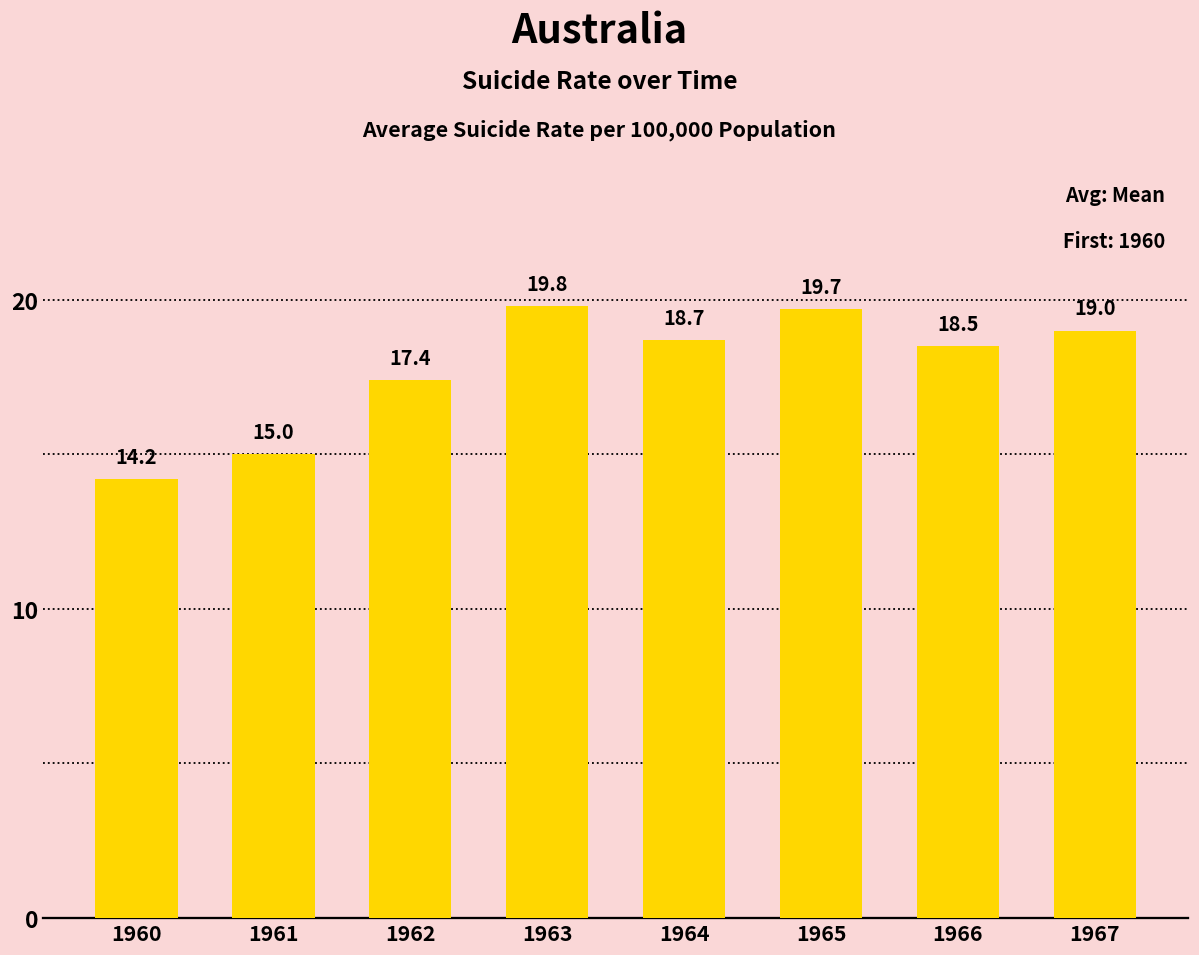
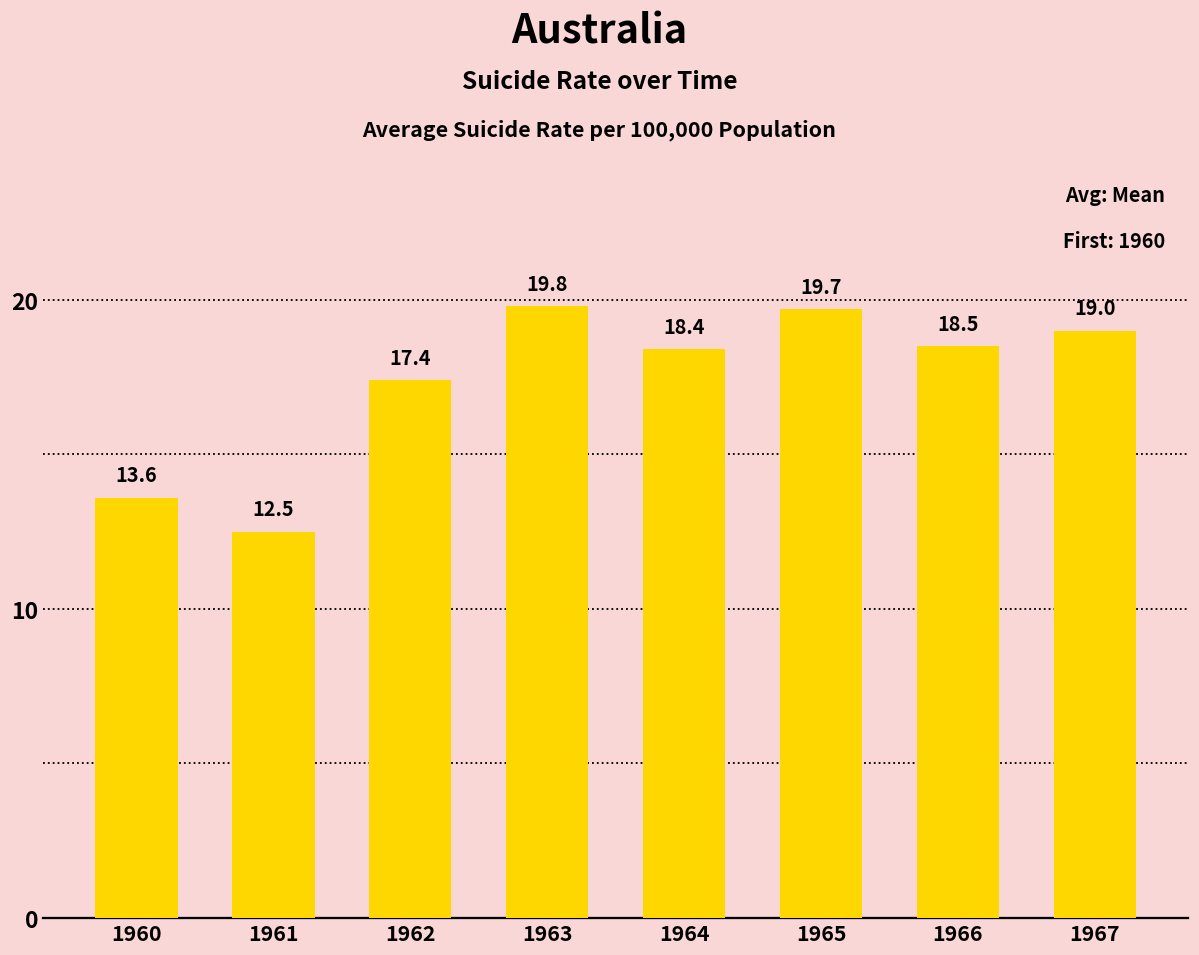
1960: 14.2 -> 13.6
1961: 15.0 -> 12.5
1964: 18.7 -> 18.4
